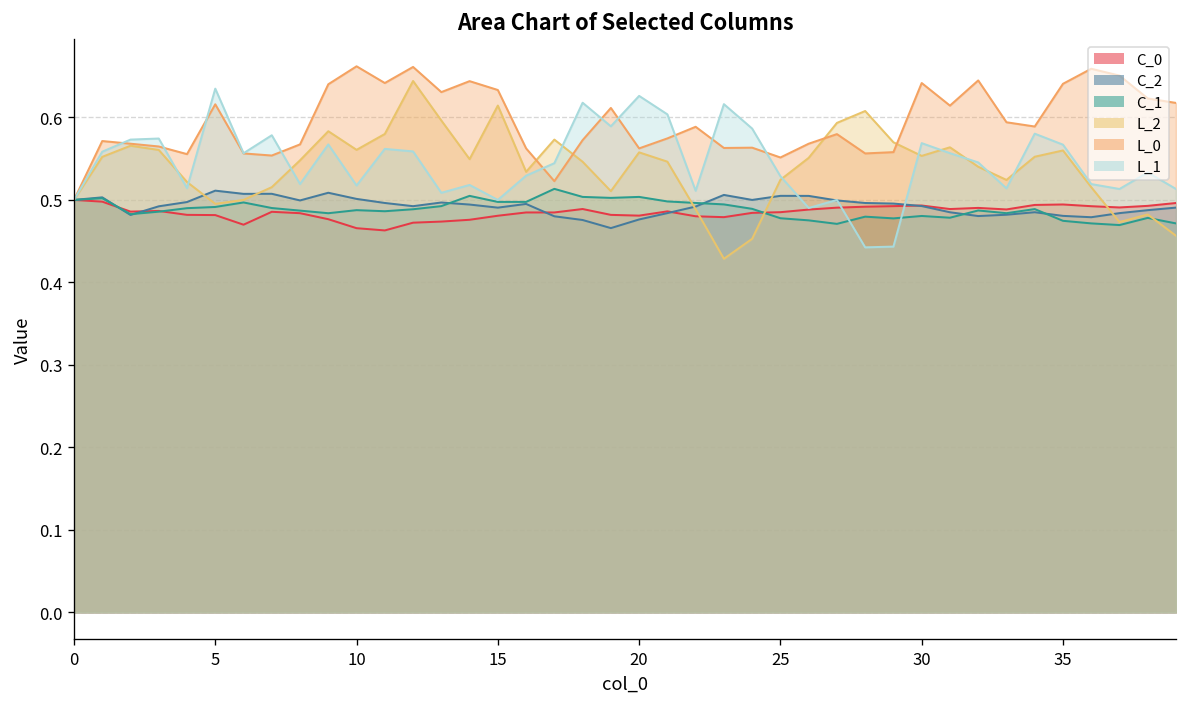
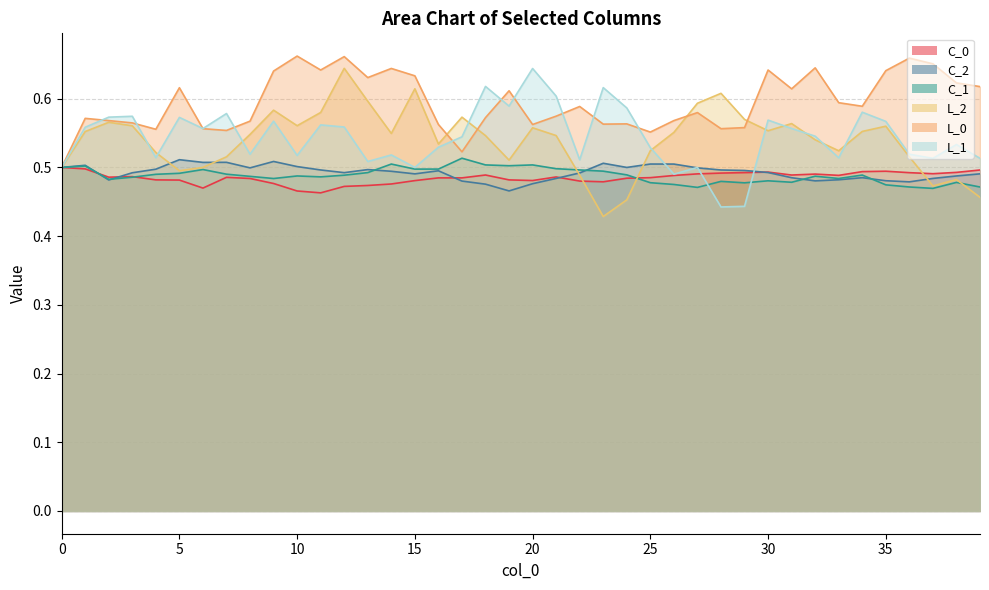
L_1, 5: 0.63 -> 0.57
L_1, 20: 0.63 -> 0.64
